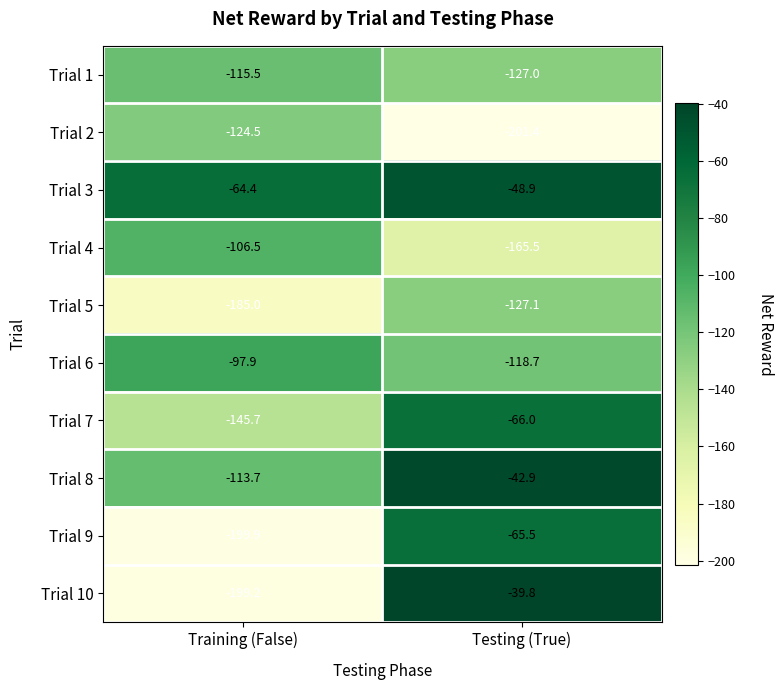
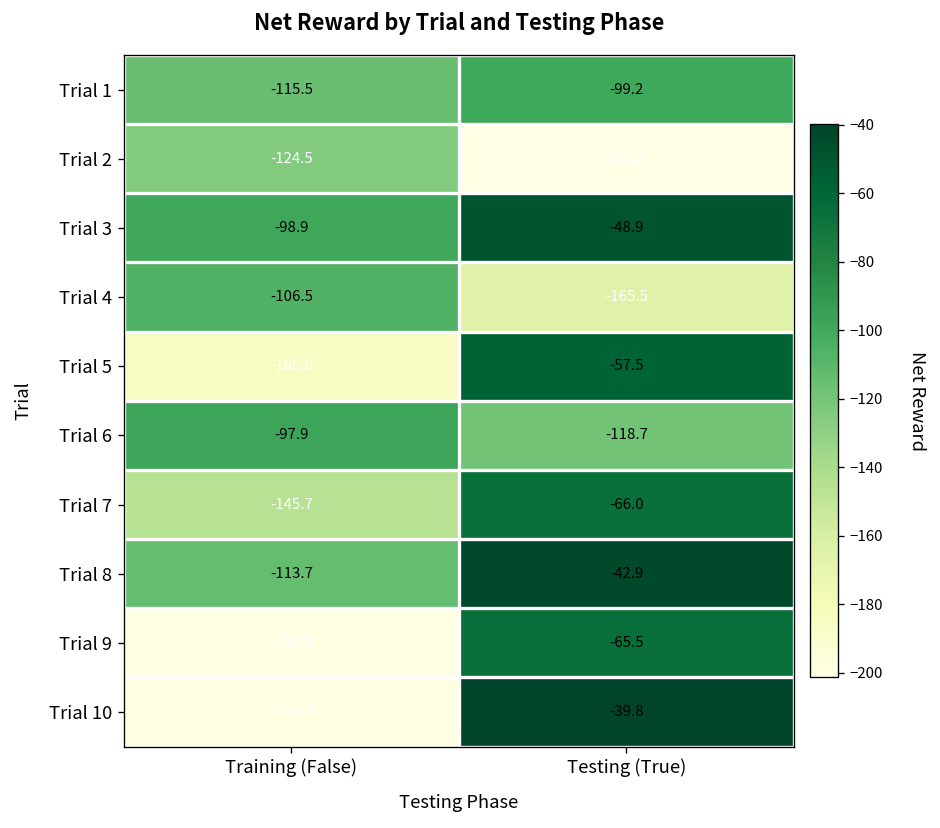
Trial 1, Testing (True): -127.0 -> -99.2
Trial 3, Training (False): -64.4 -> -98.9
Trial 5, Testing (True): -127.1 -> -57.5
